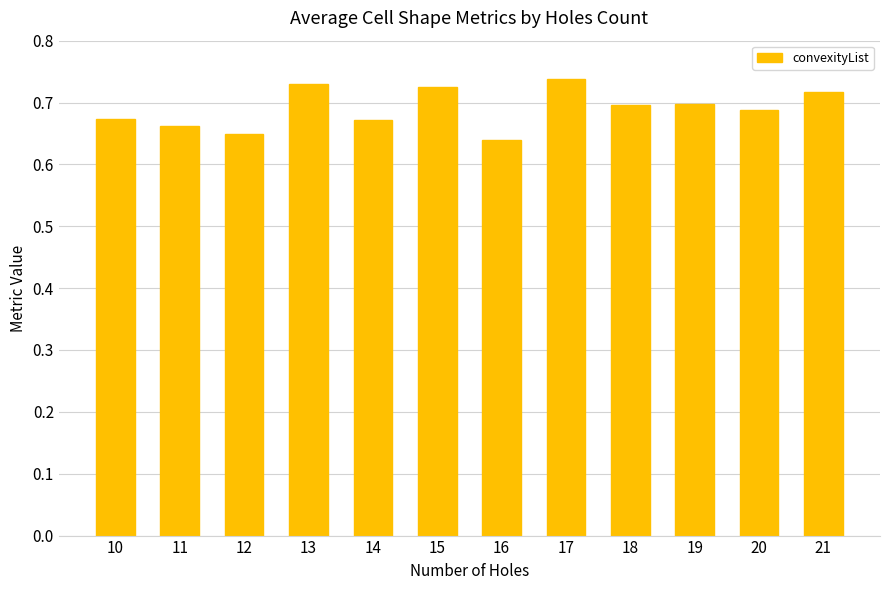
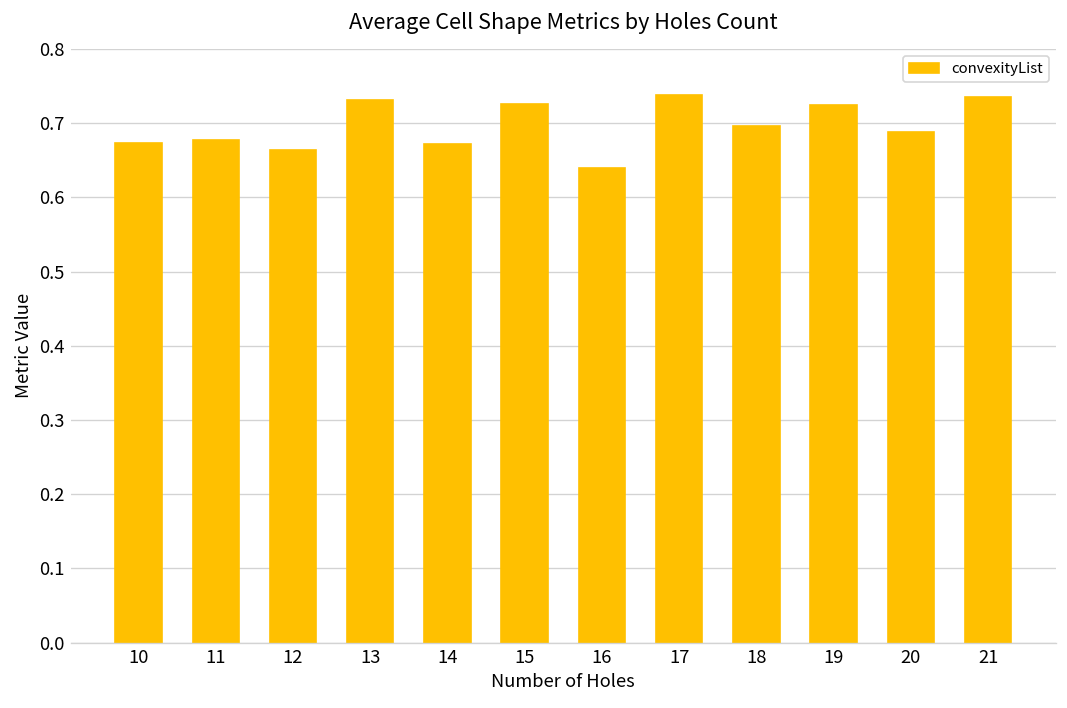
11: 0.66 -> 0.68
12: 0.65 -> 0.66
19: 0.70 -> 0.72
21: 0.72 -> 0.73
